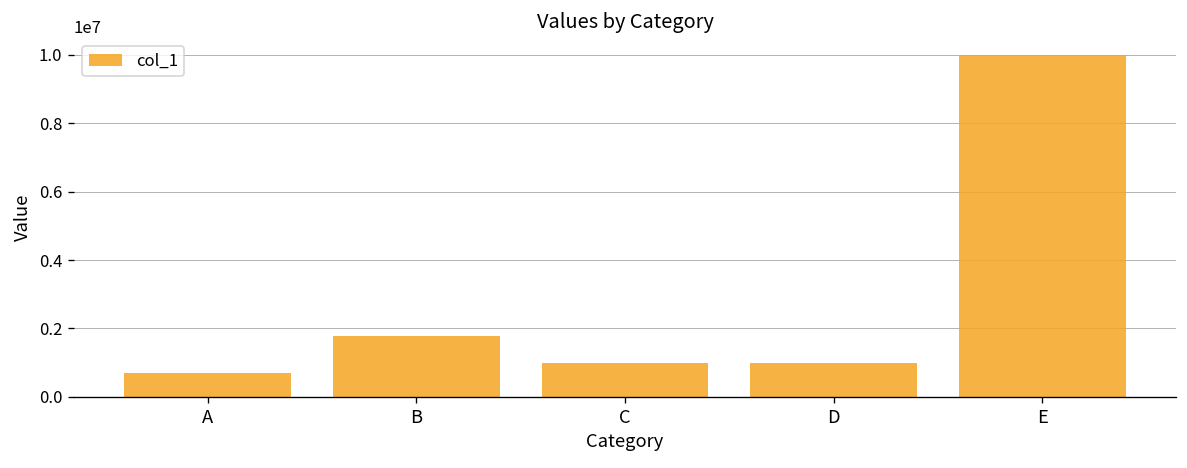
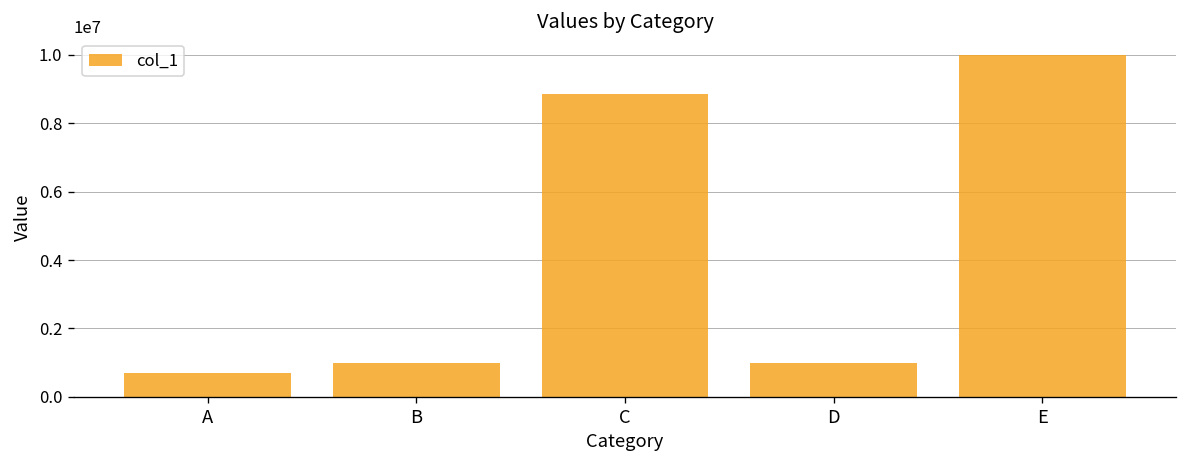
B: 1800000 -> 1000000
C: 1000000 -> 8800000
